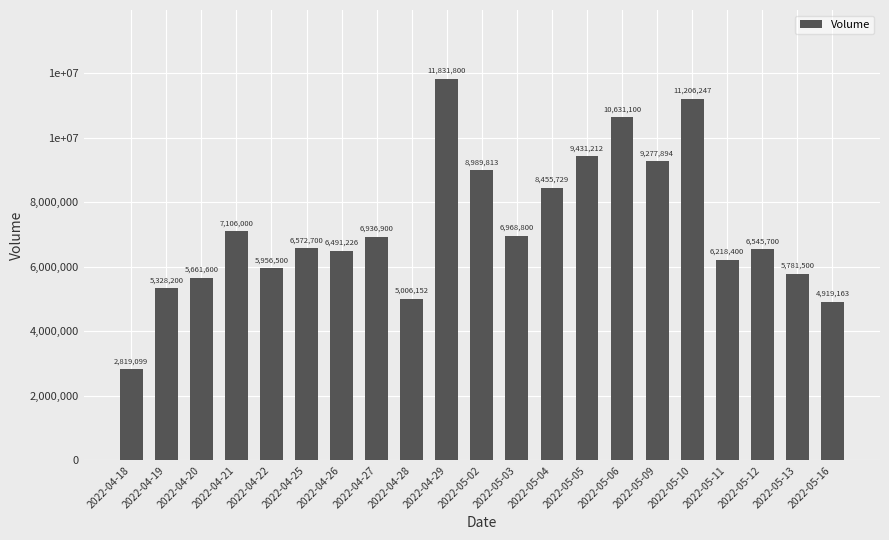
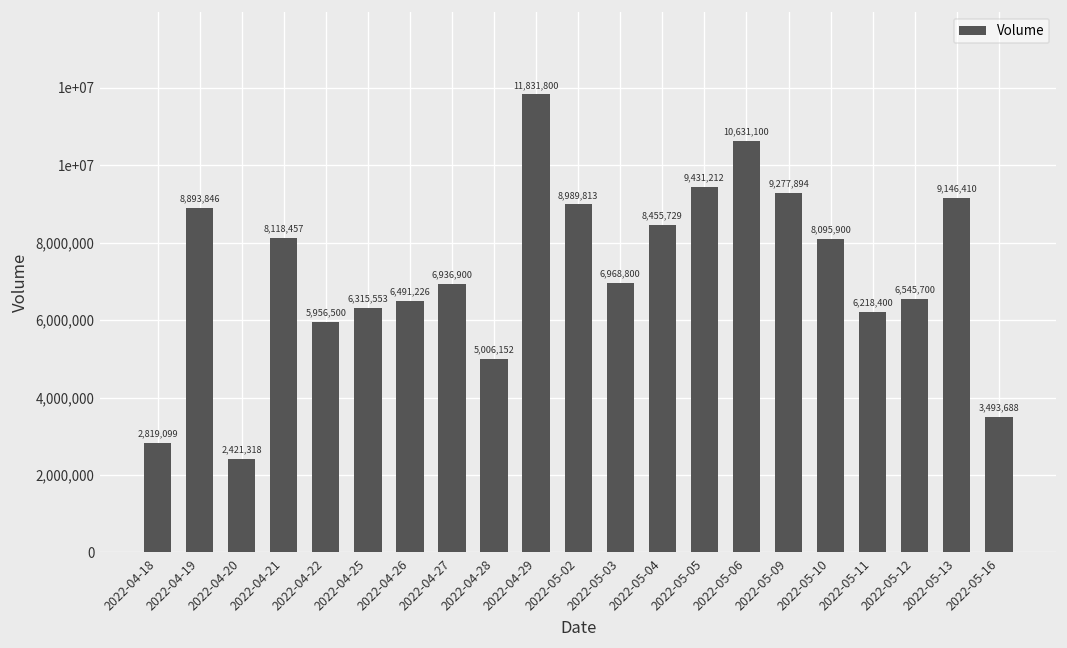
2022-04-19: 5,328,200 -> 8,893,846
2022-04-20: 5,661,600 -> 2,421,318
2022-04-21: 7,106,000 -> 8,118,457
2022-04-25: 6,572,700 -> 6,315,553
2022-05-10: 11,206,247 -> 8,095,900
2022-05-13: 5,781,500 -> 9,146,410
2022-05-16: 4,919,163 -> 3,493,688
